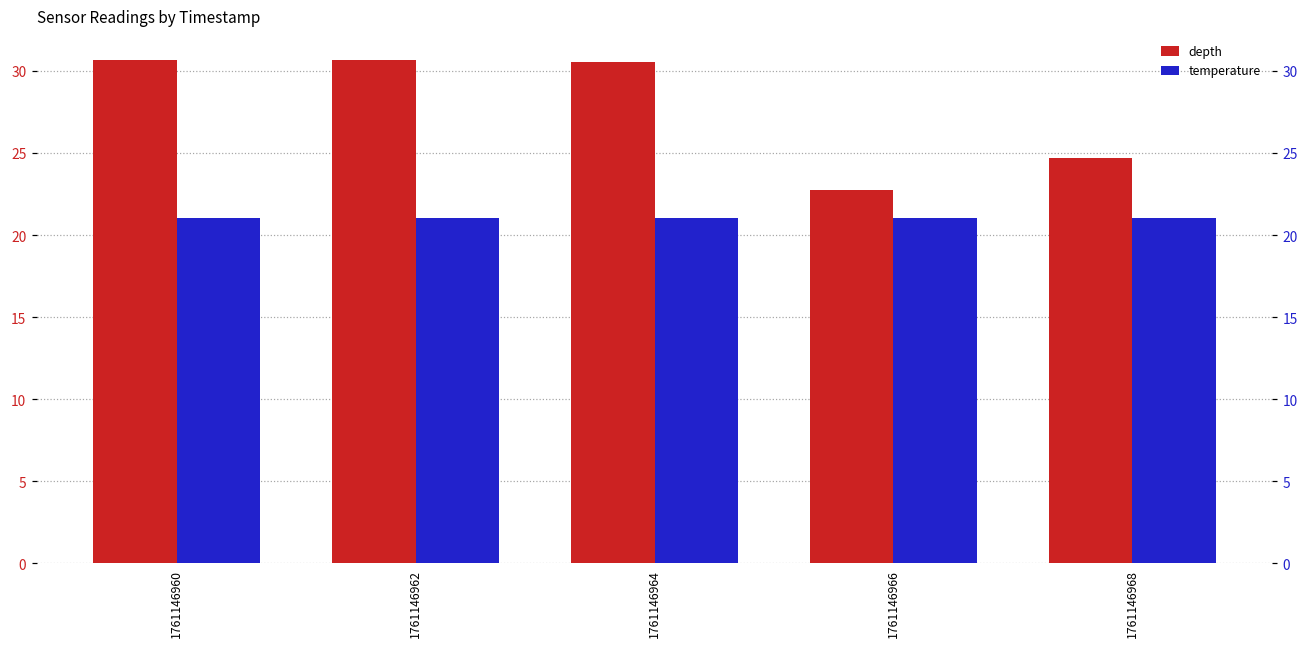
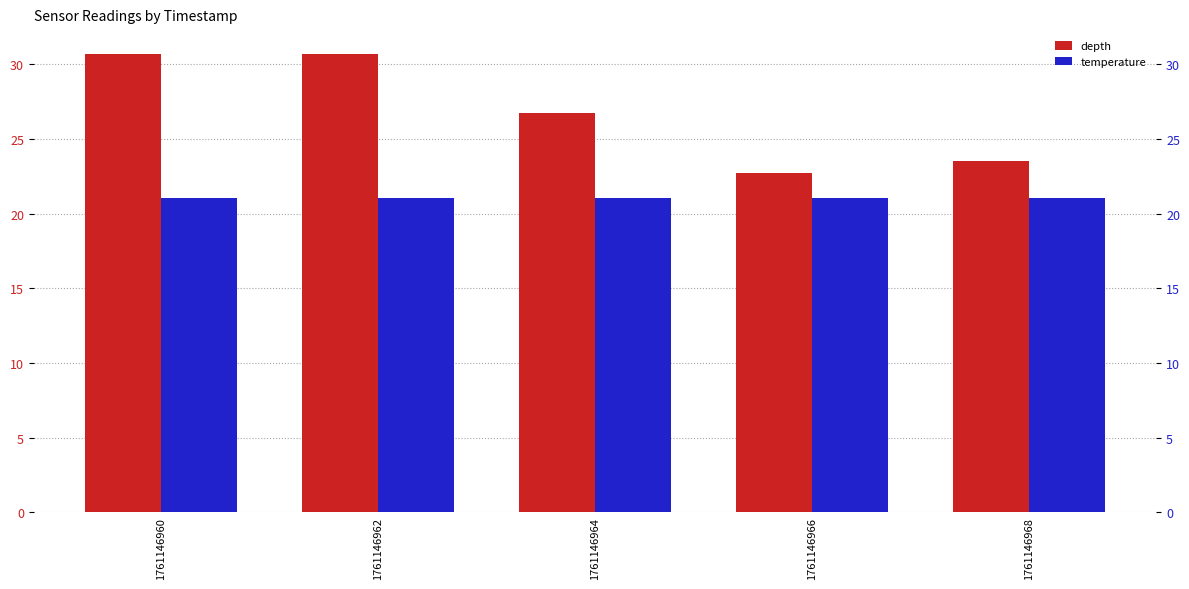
depth, 1761146964: 30.5 -> 26.7
depth, 1761146968: 24.7 -> 23.5
